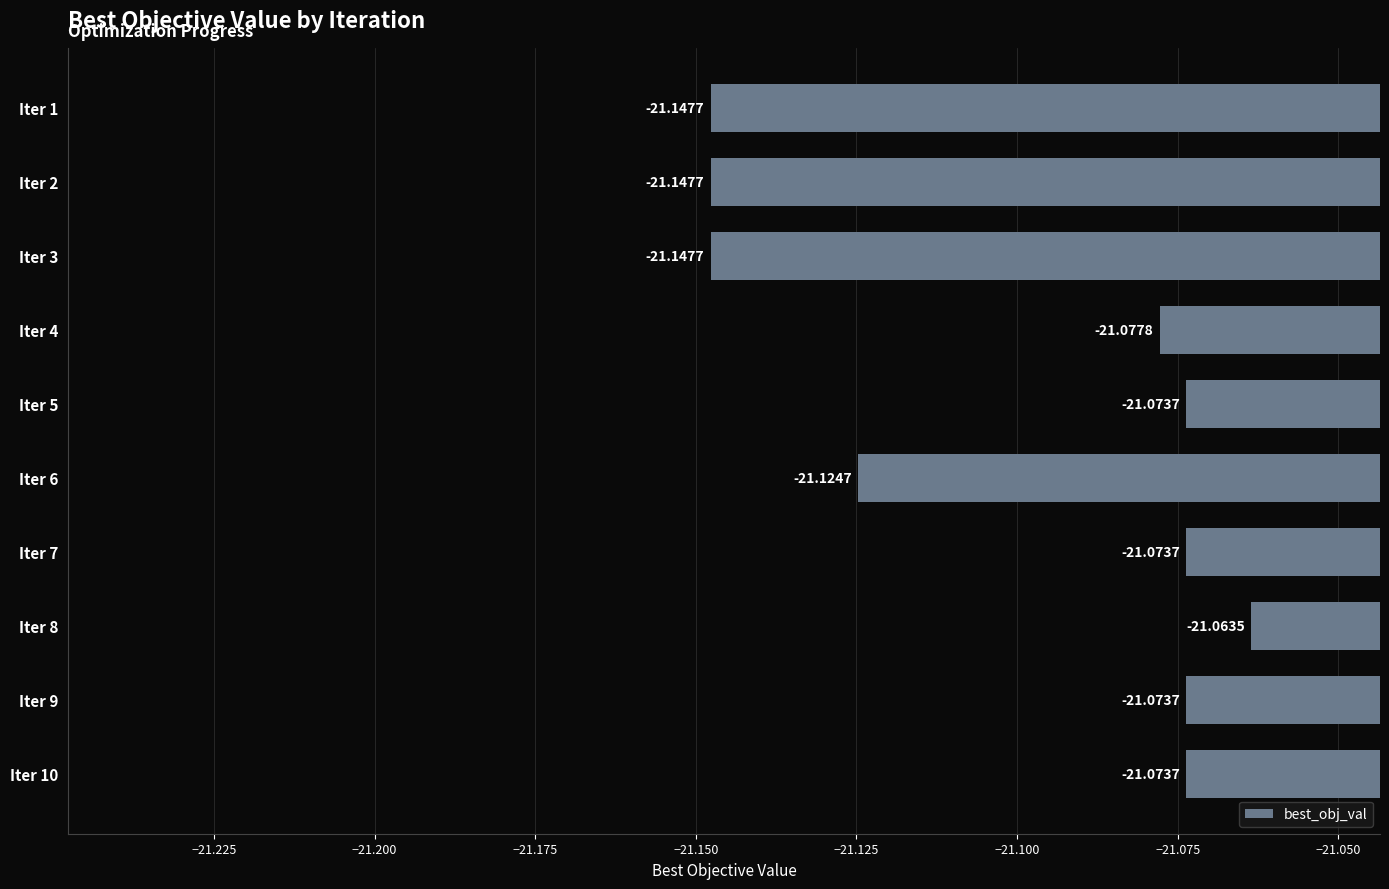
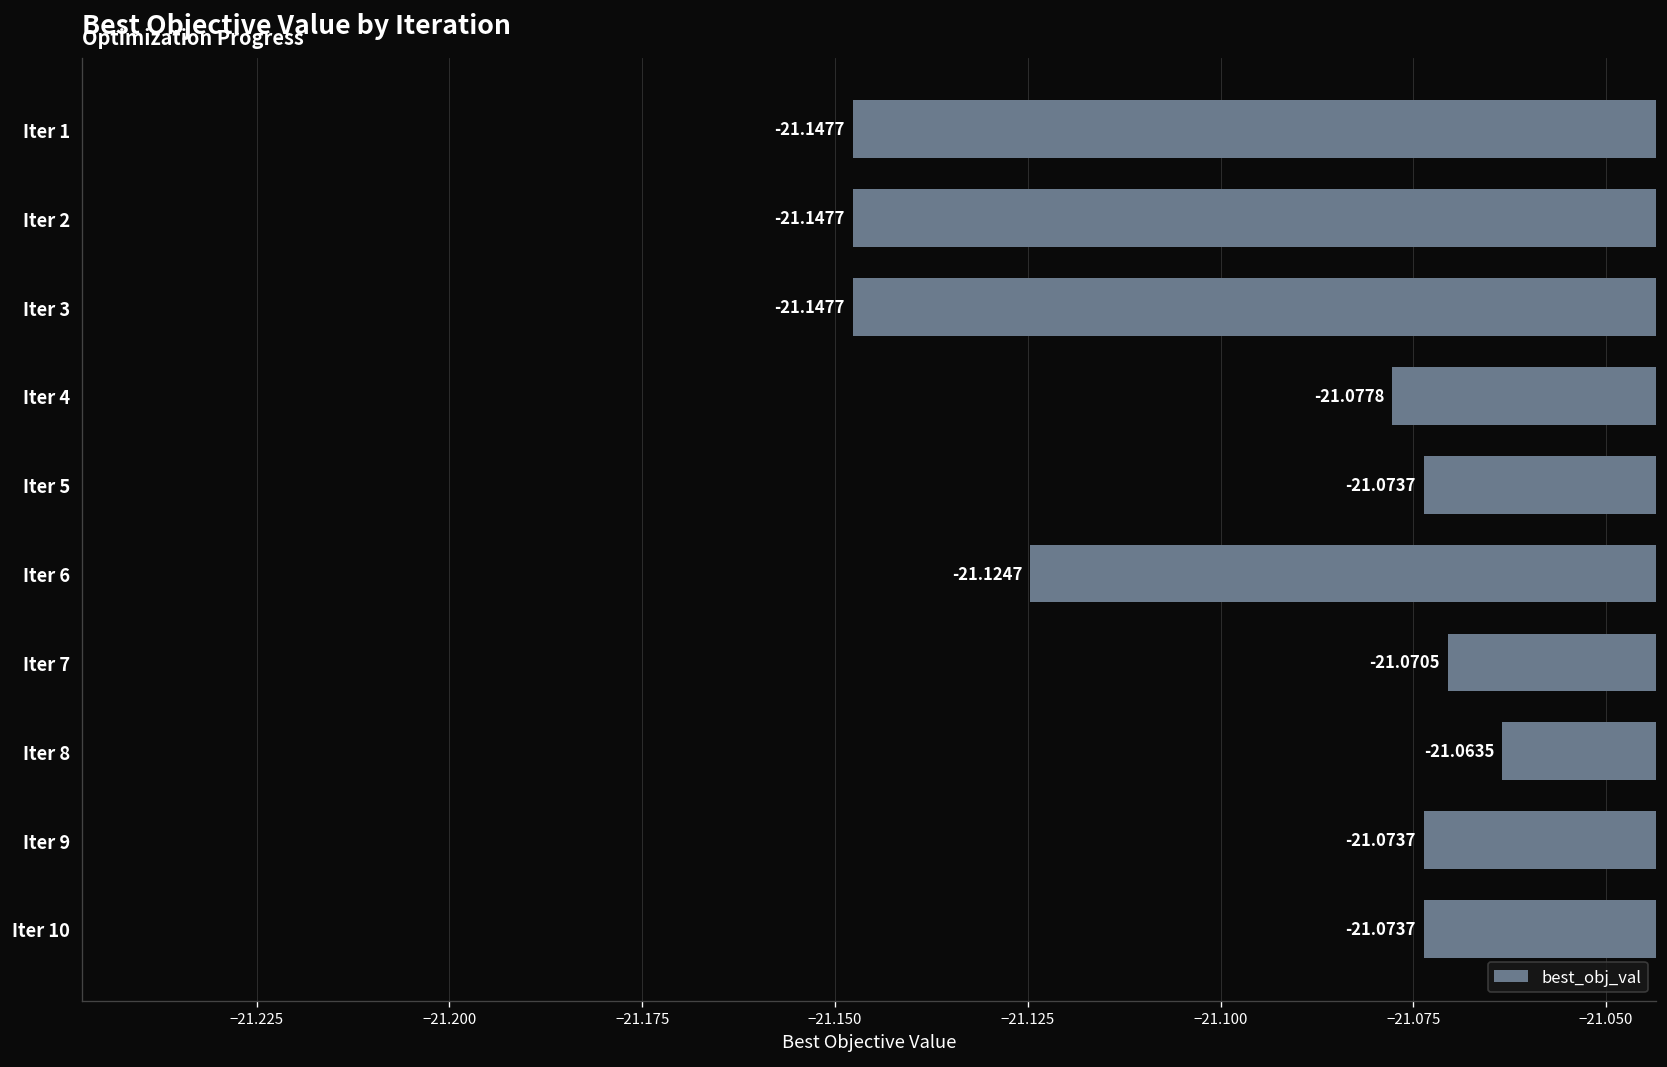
Iter 7: -21.0737 -> -21.0705
